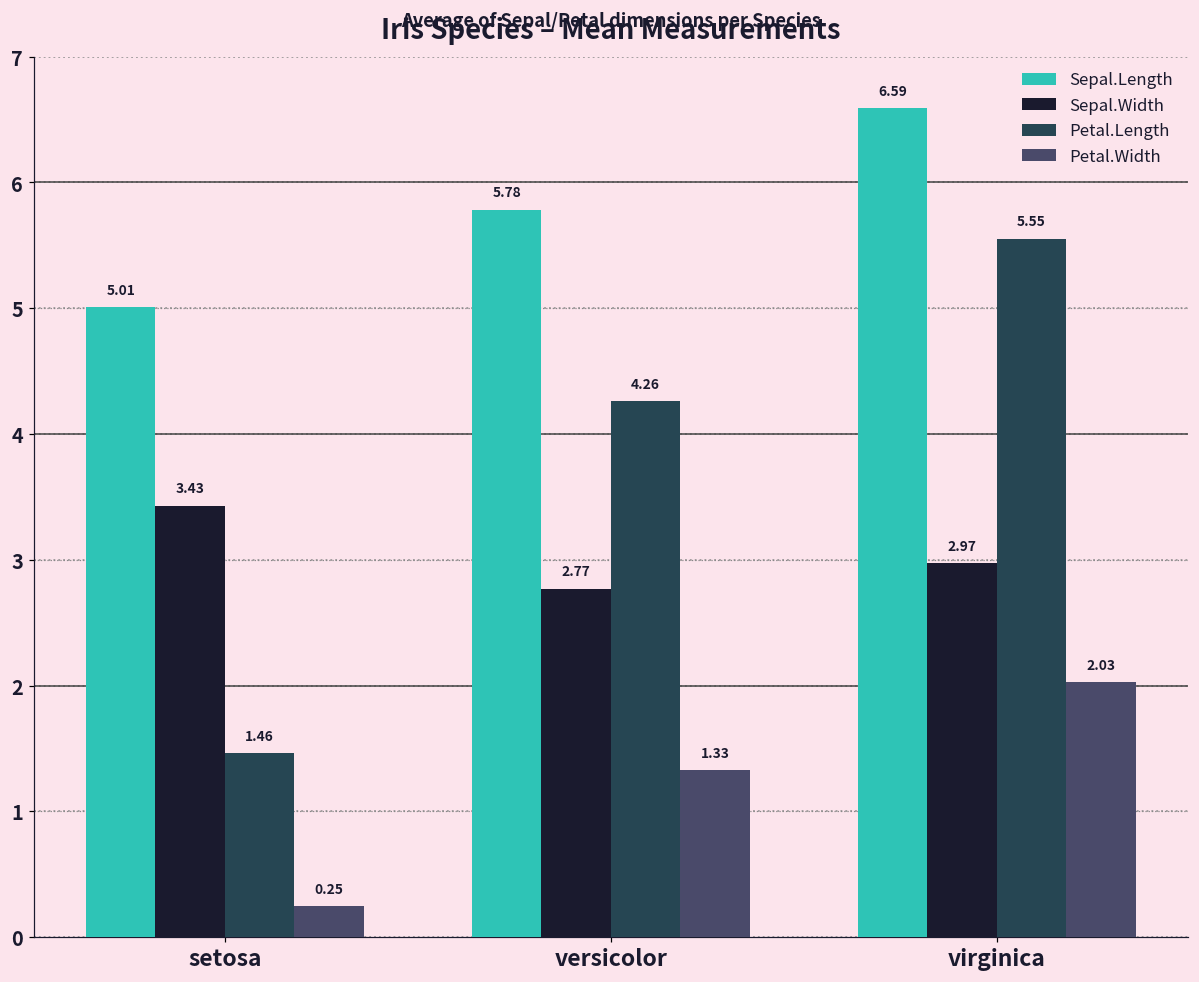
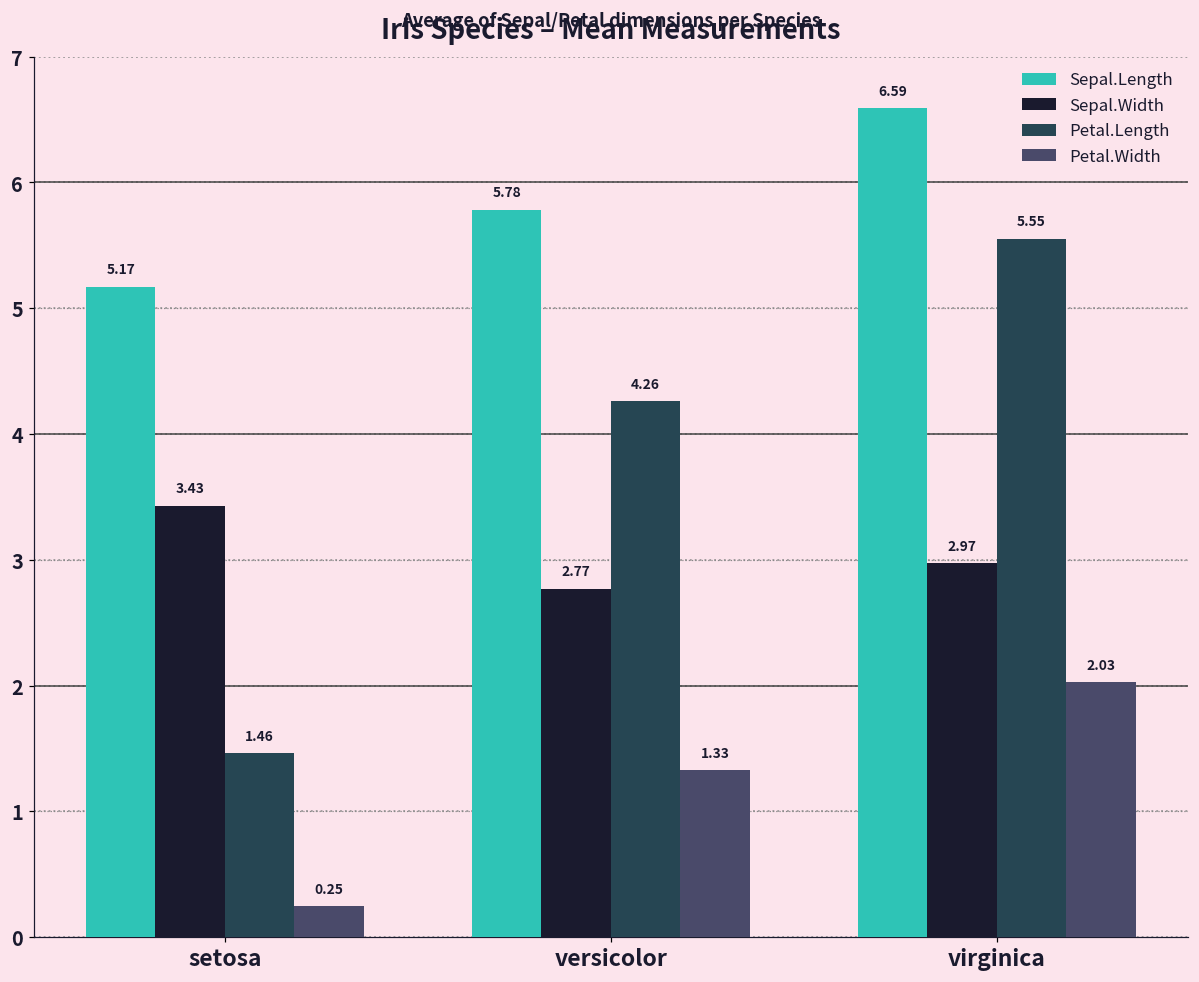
Sepal.Length, setosa: 5.01 -> 5.17
